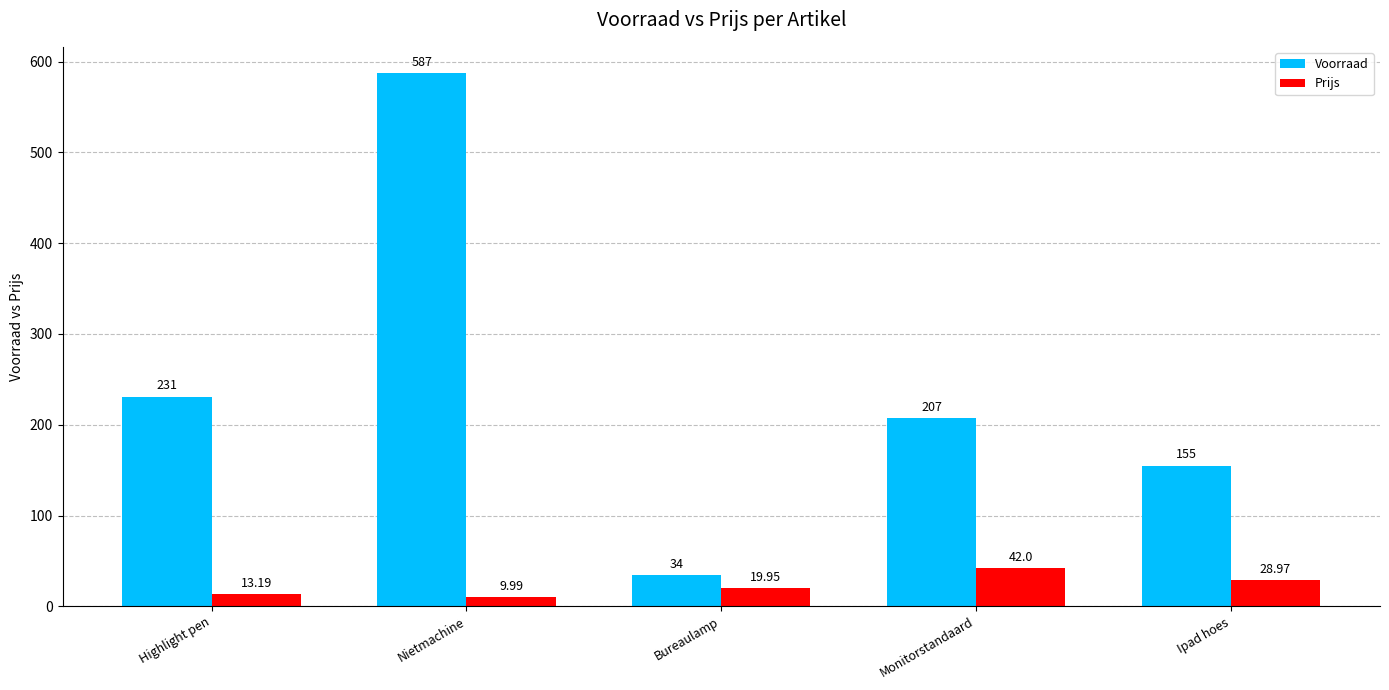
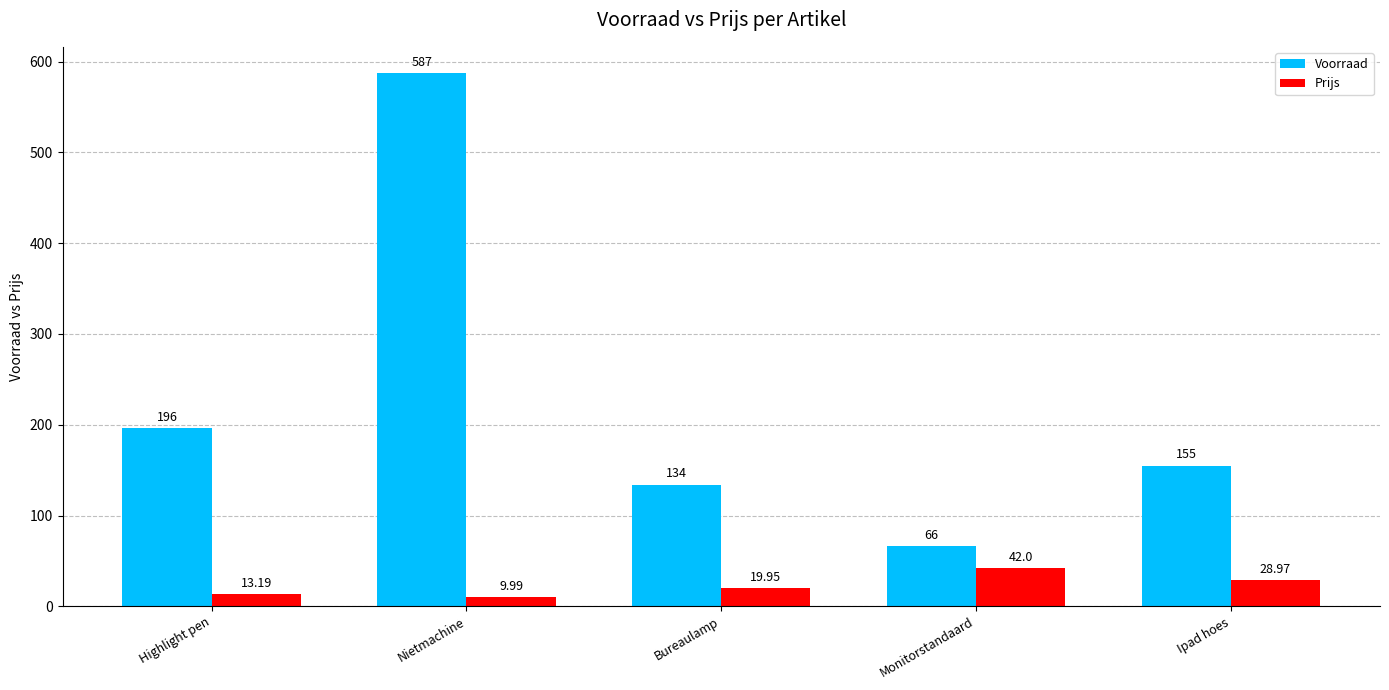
Voorraad, Highlight pen: 231 -> 196
Voorraad, Bureaulamp: 34 -> 134
Voorraad, Monitorstandaard: 207 -> 66
